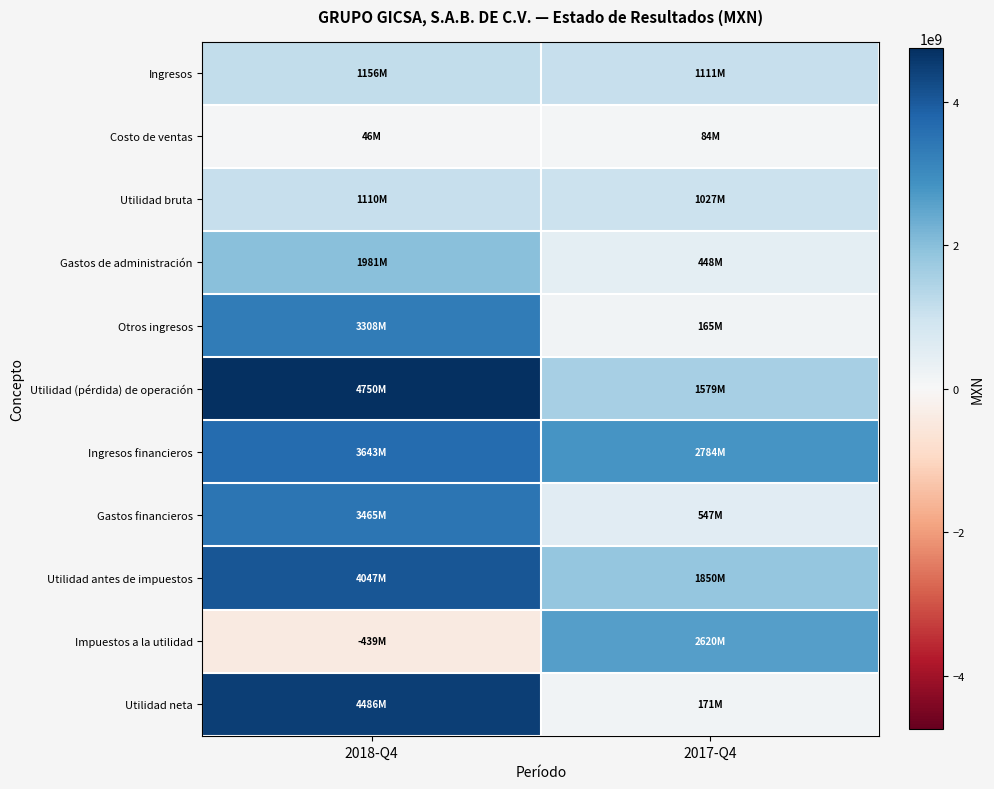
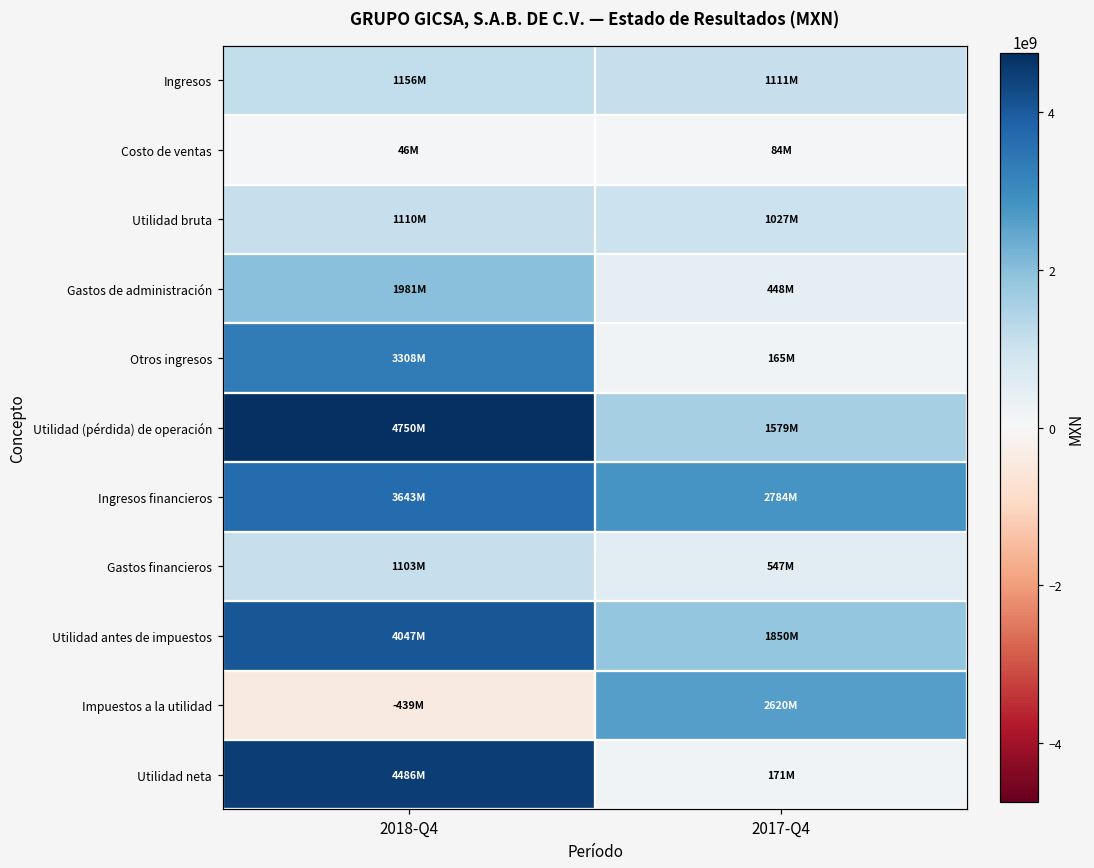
Gastos financieros, 2018-Q4: 3465M -> 1103M
